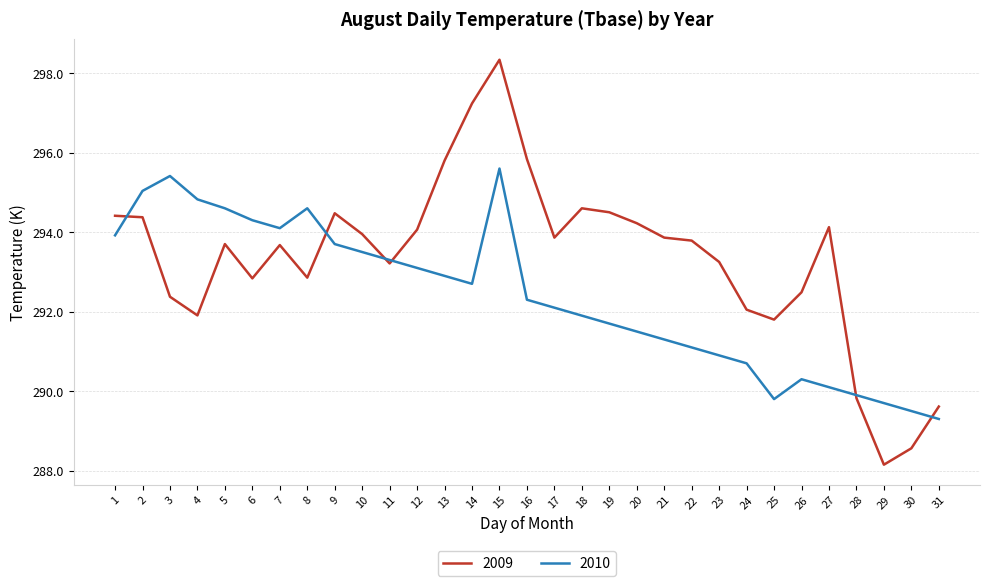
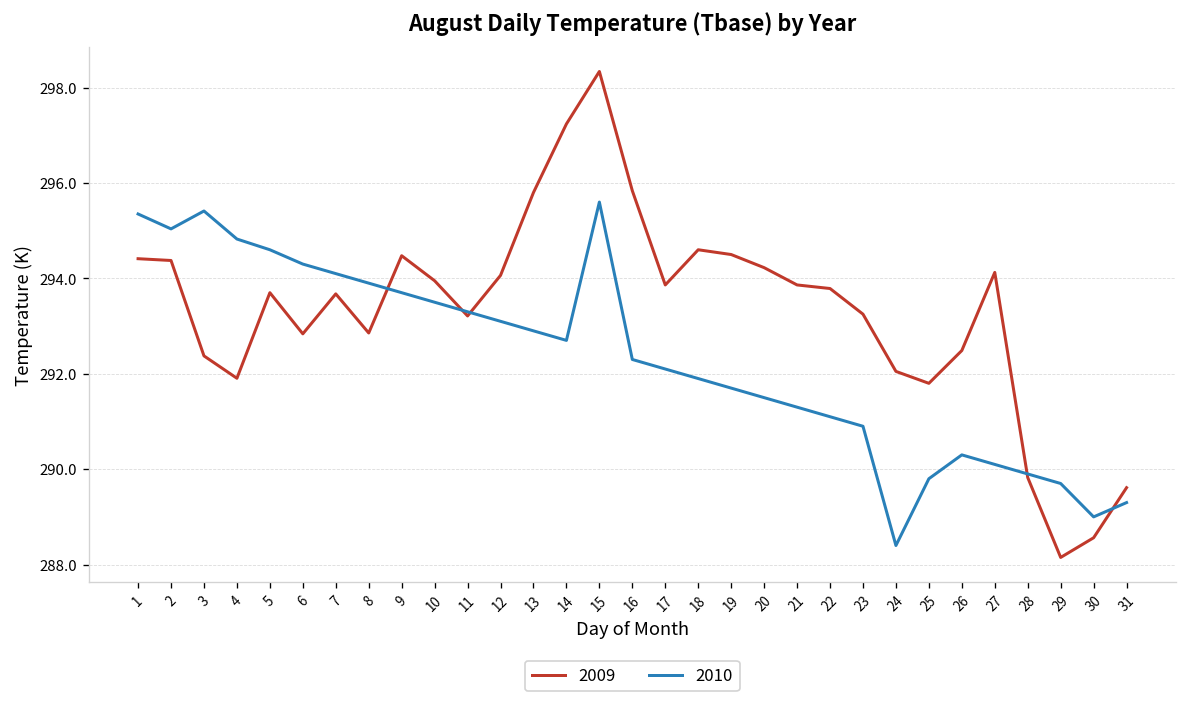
2010, 1: 293.9 -> 295.4
2010, 8: 294.6 -> 293.9
2010, 24: 290.7 -> 288.4
2010, 30: 289.5 -> 289.0
